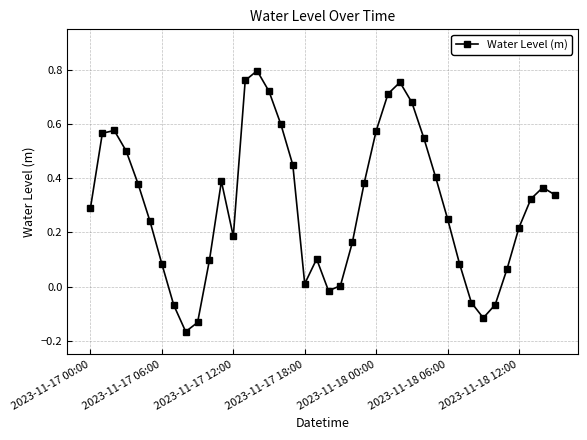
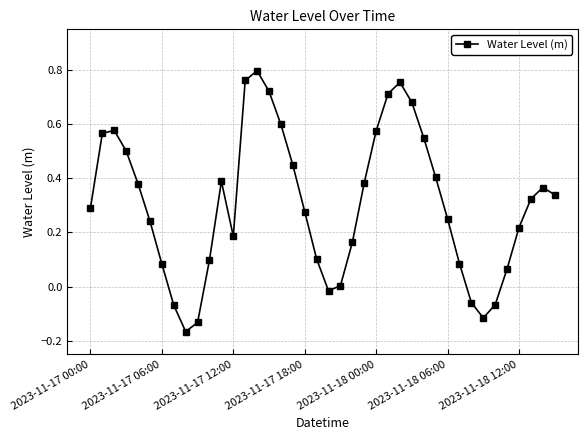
2023-11-17 18:00: 0.01 -> 0.28
